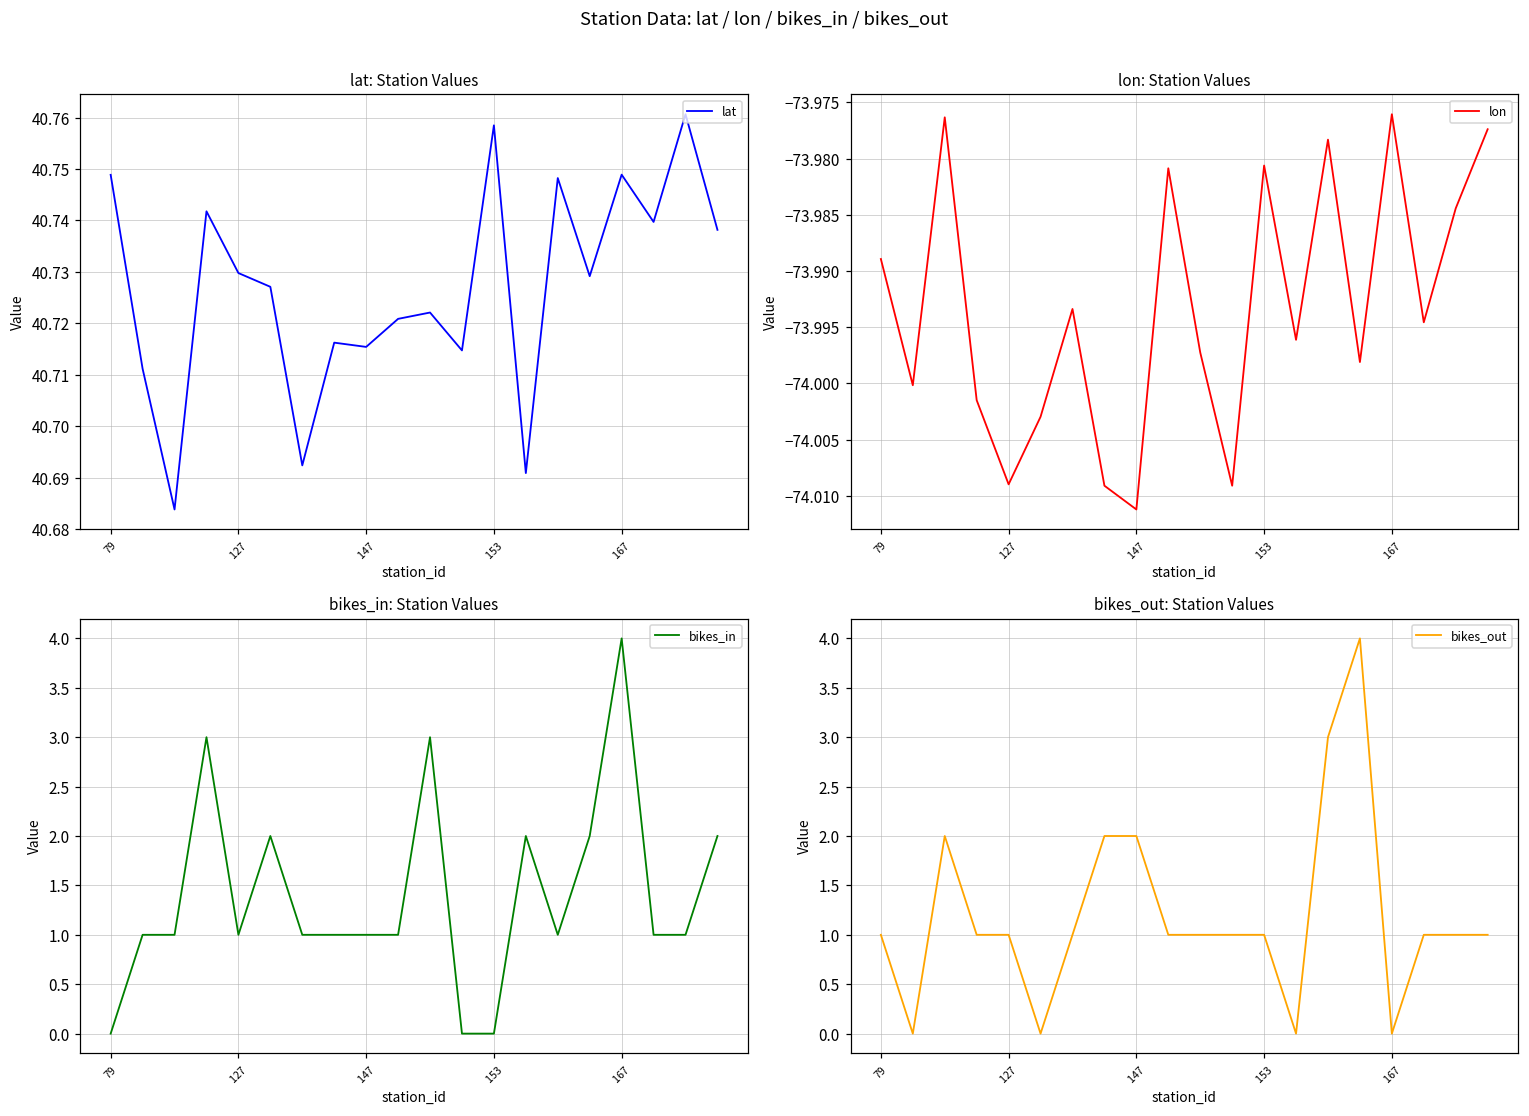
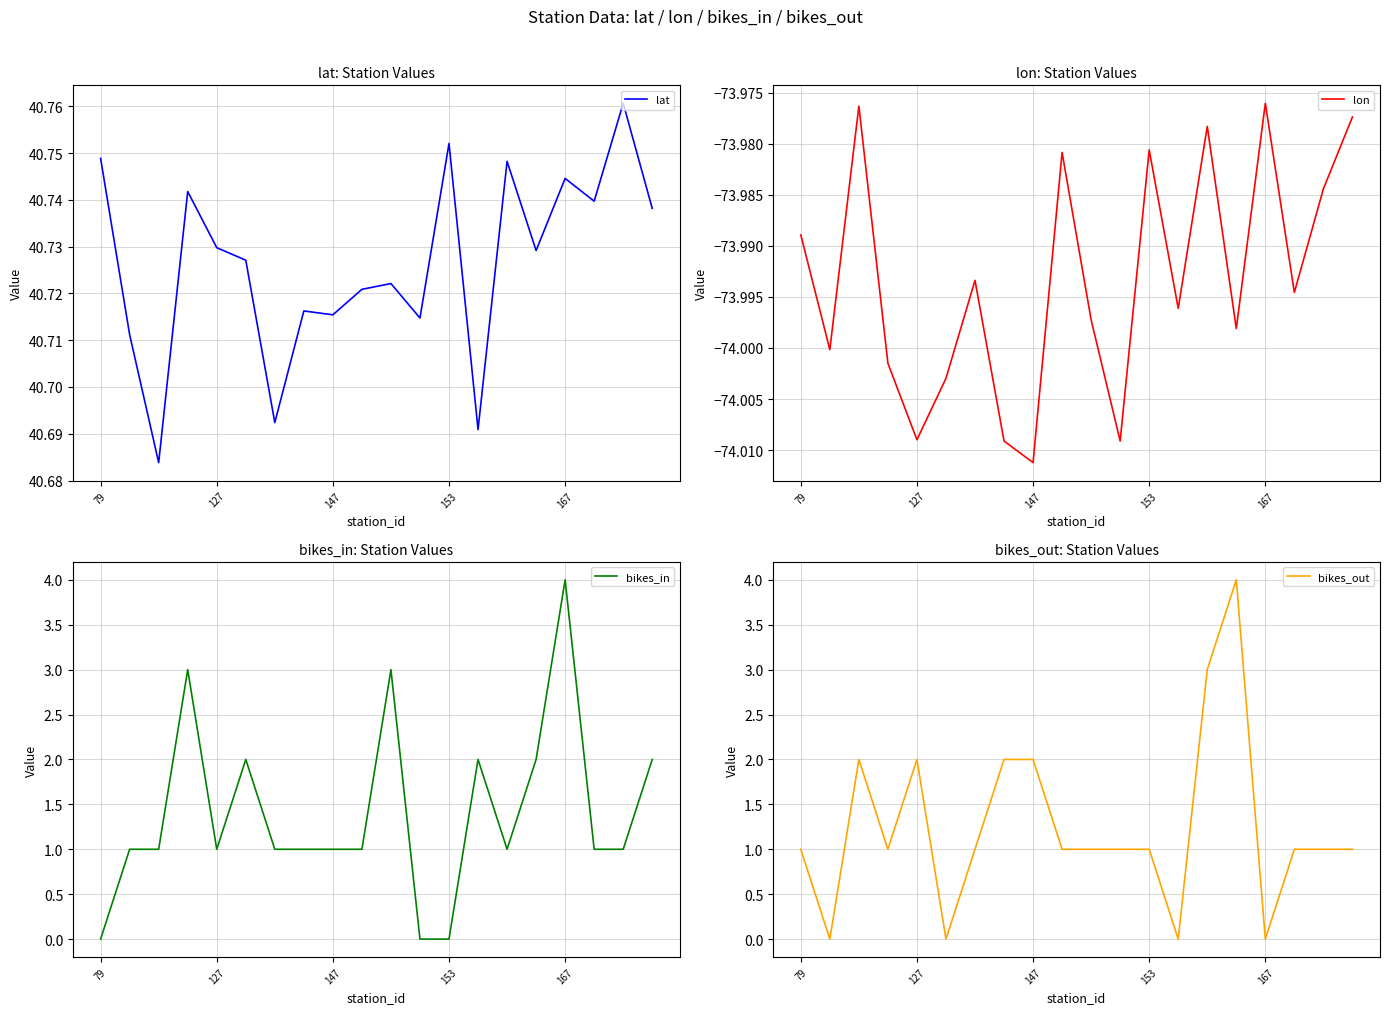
lat: Station Values, 153: 40.758 -> 40.752
lat: Station Values, 167: 40.749 -> 40.745
bikes_out: Station Values, 127: 1 -> 2
